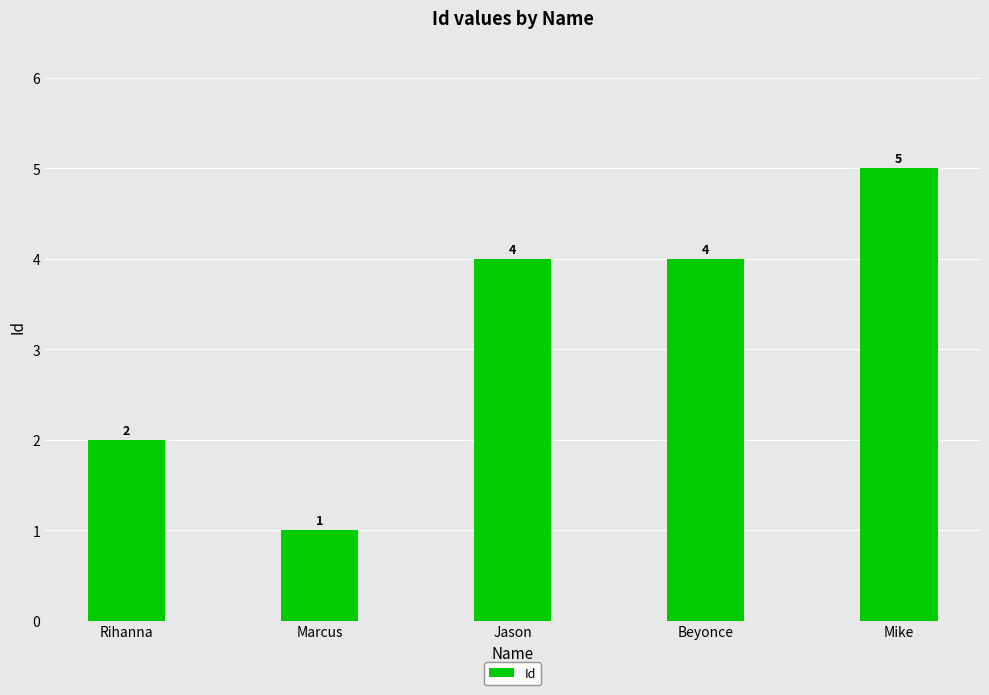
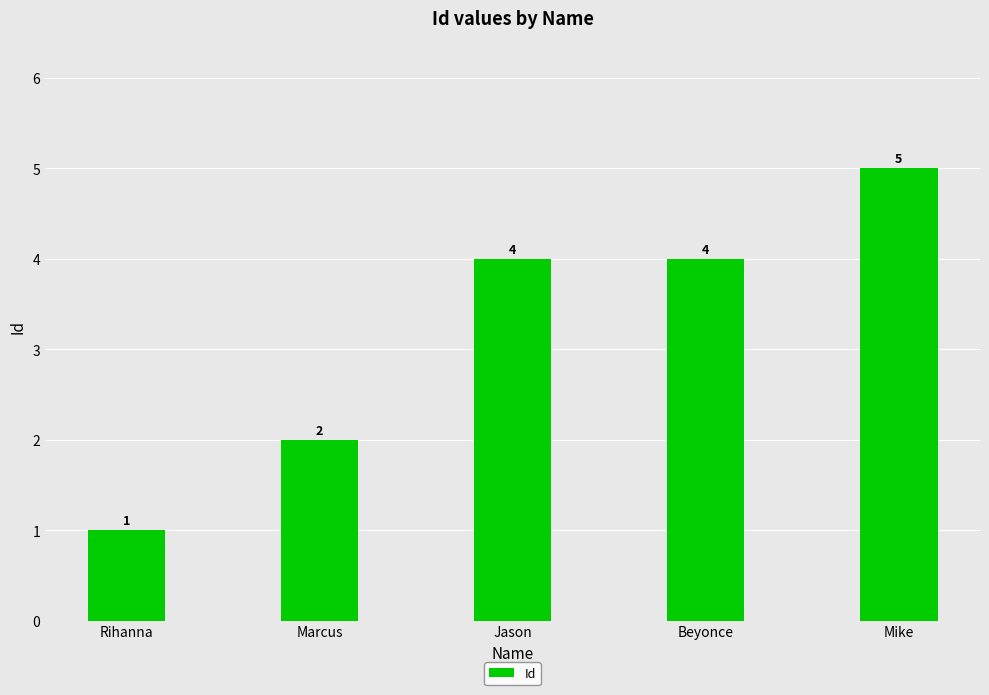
Rihanna: 2 -> 1
Marcus: 1 -> 2
